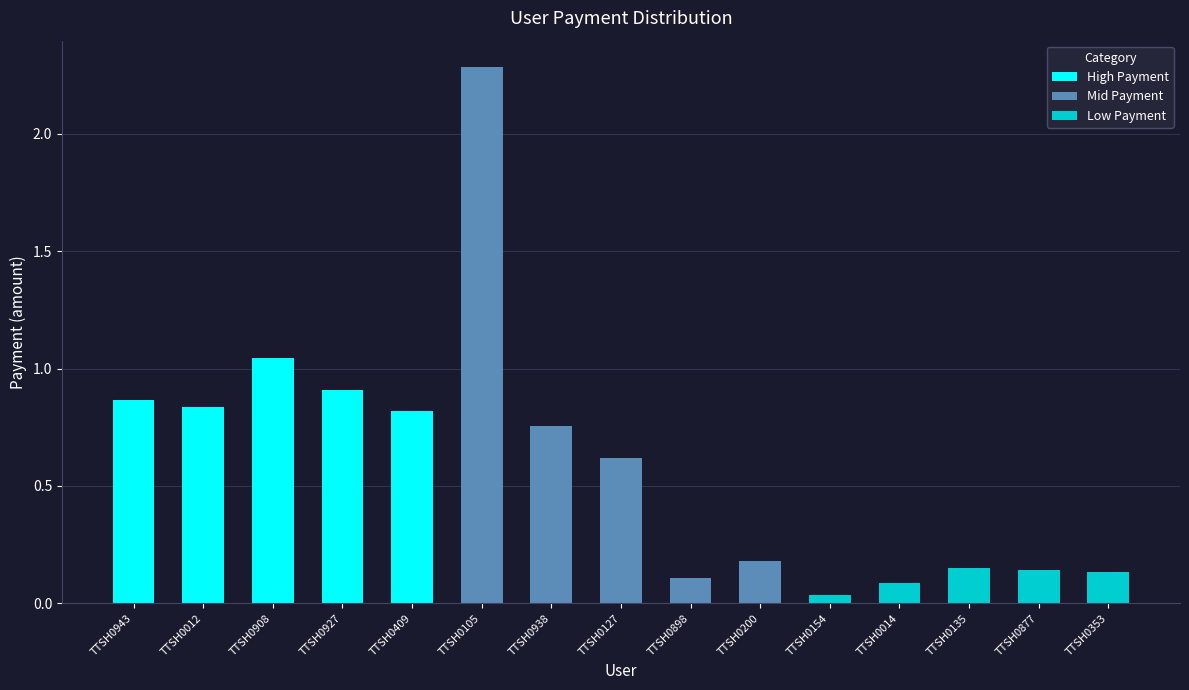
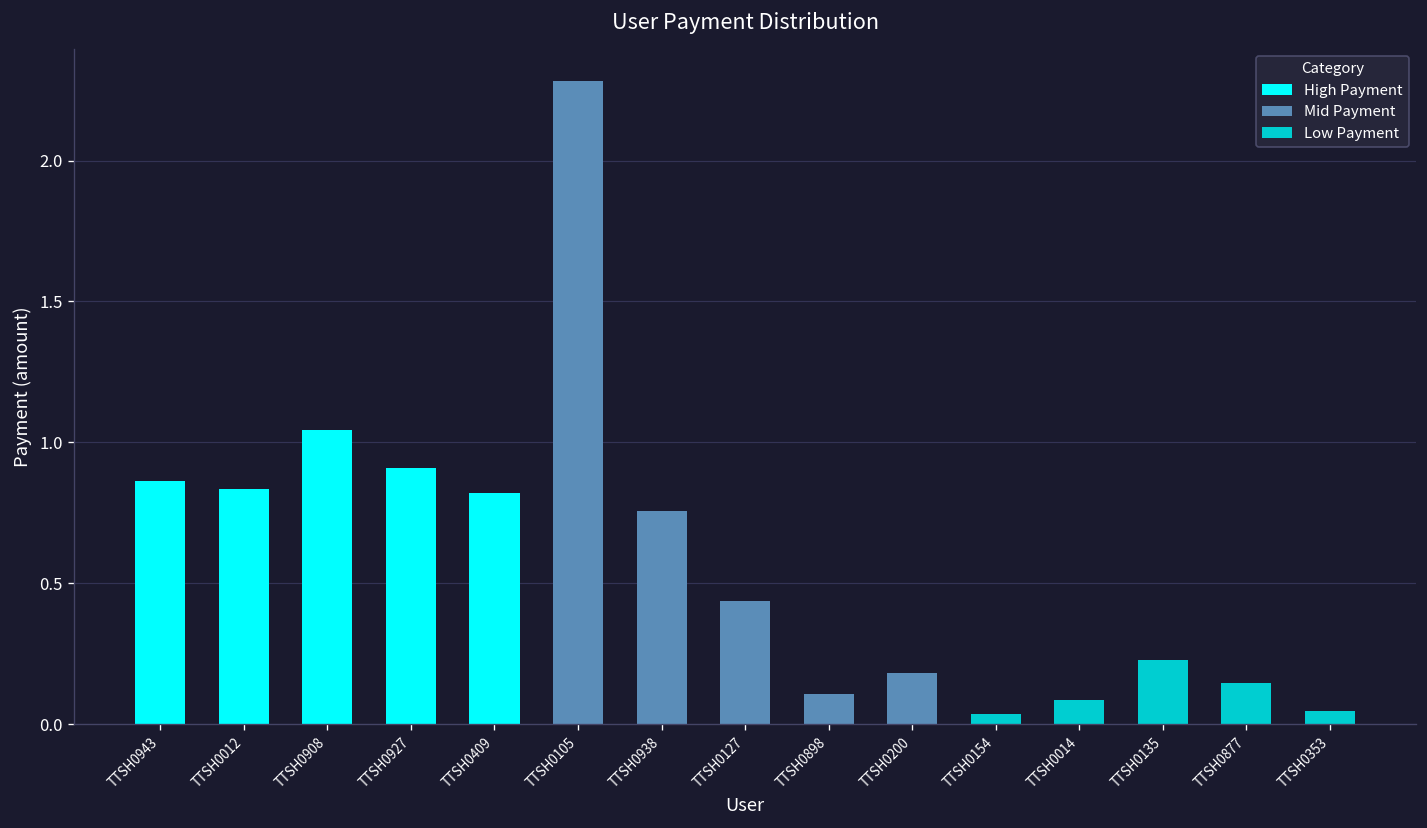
TTSH0127: 0.62 -> 0.44
TTSH0135: 0.15 -> 0.23
TTSH0353: 0.13 -> 0.05
